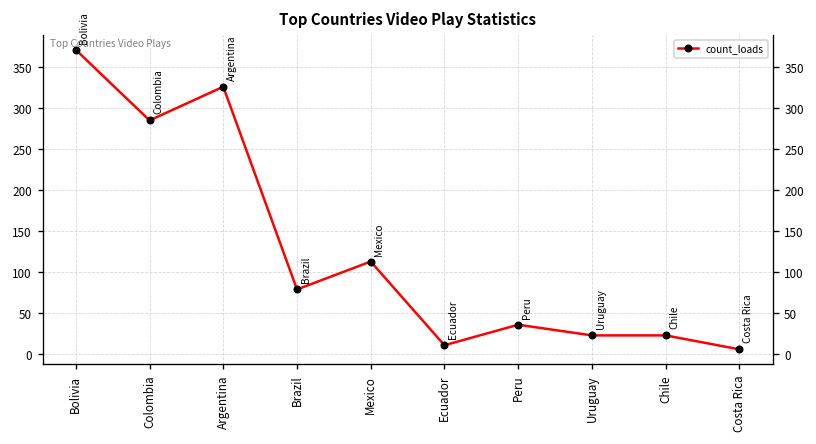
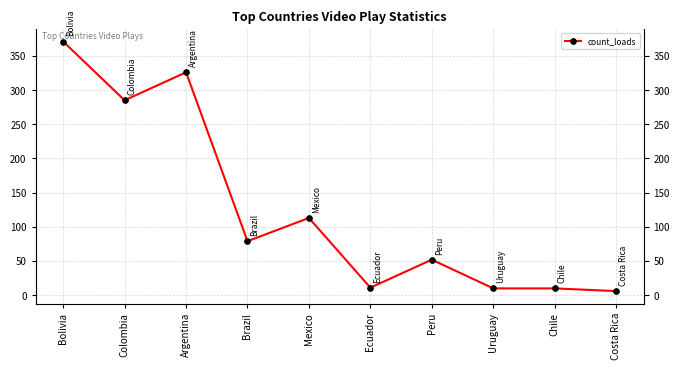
Peru: 40 -> 50
Uruguay: 20 -> 10
Chile: 20 -> 10
